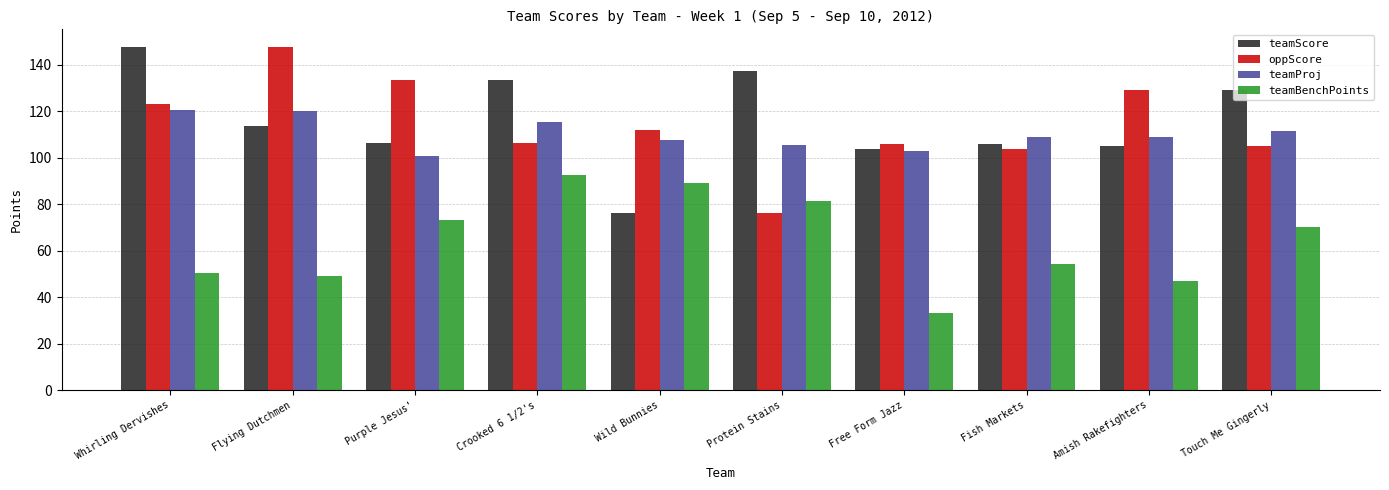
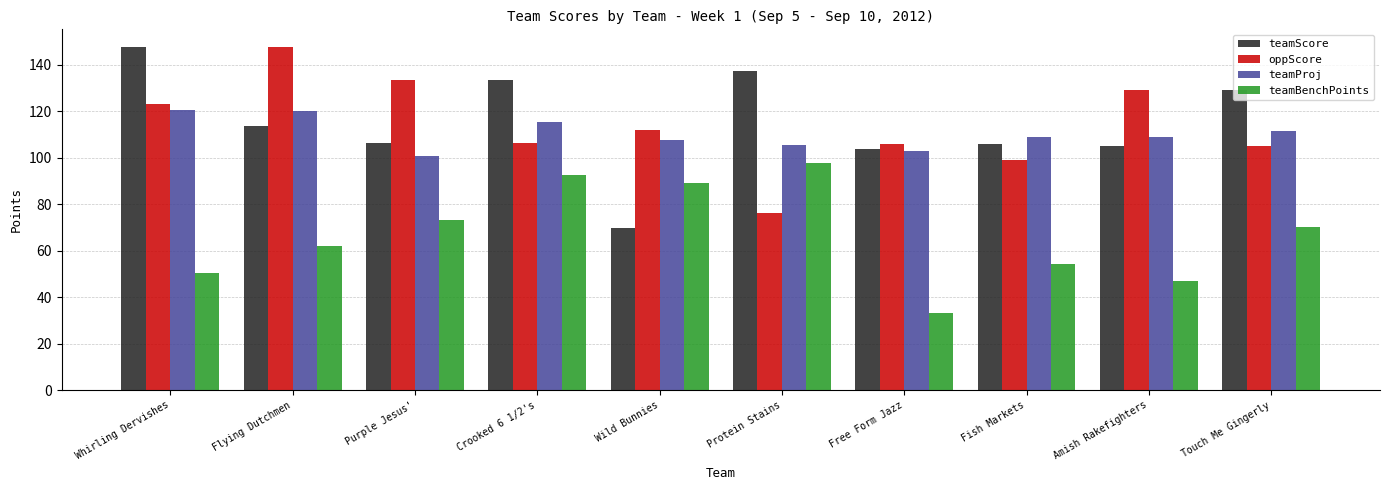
teamBenchPoints, Flying Dutchmen: 49 -> 62
teamScore, Wild Bunnies: 76 -> 70
teamBenchPoints, Protein Stains: 82 -> 98
oppScore, Fish Markets: 104 -> 99
